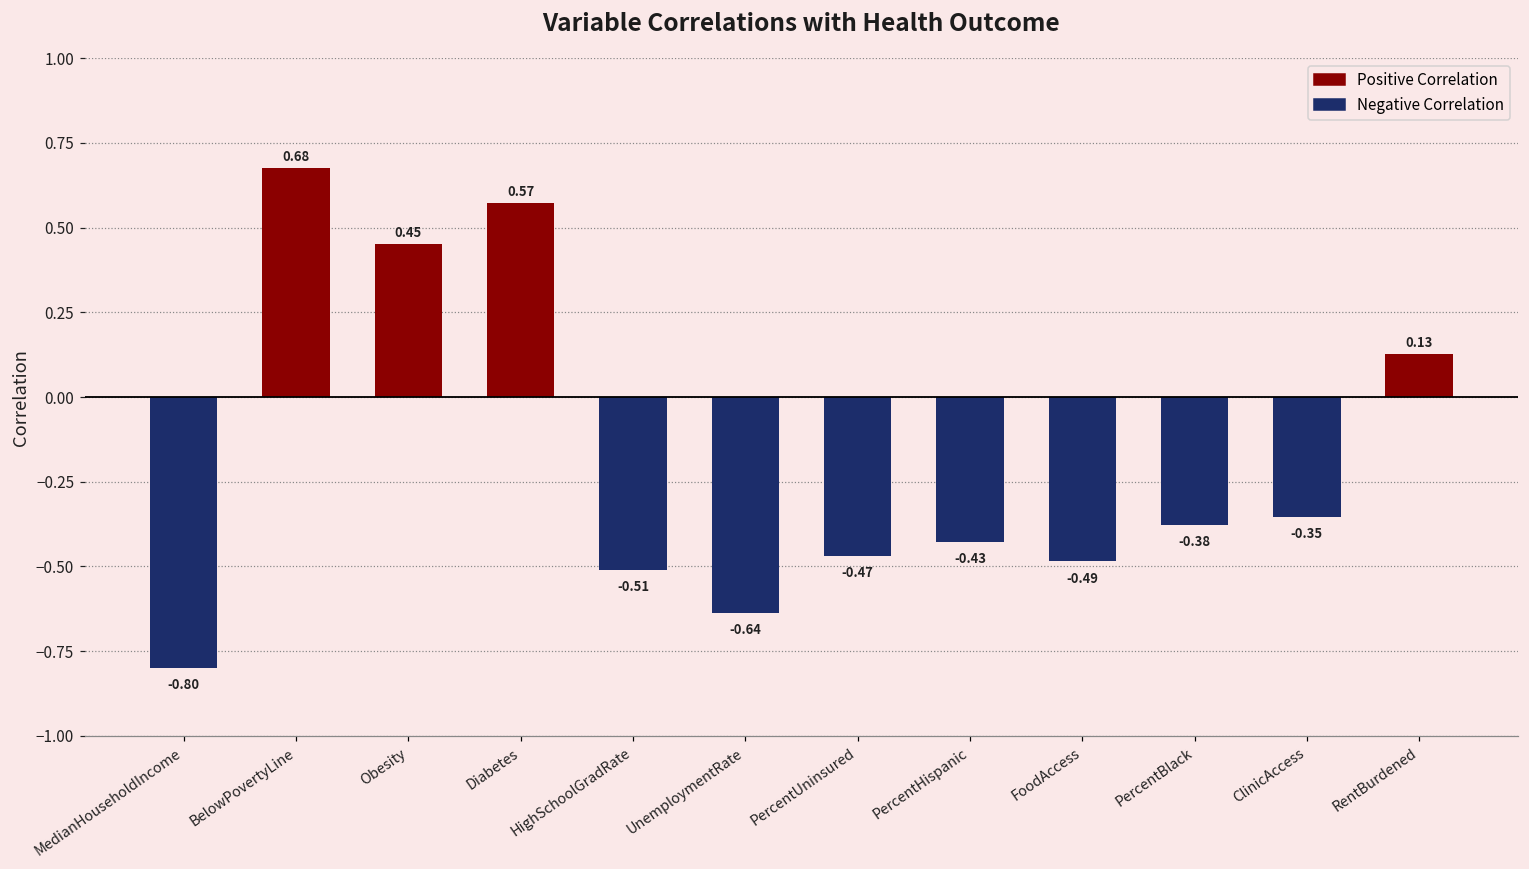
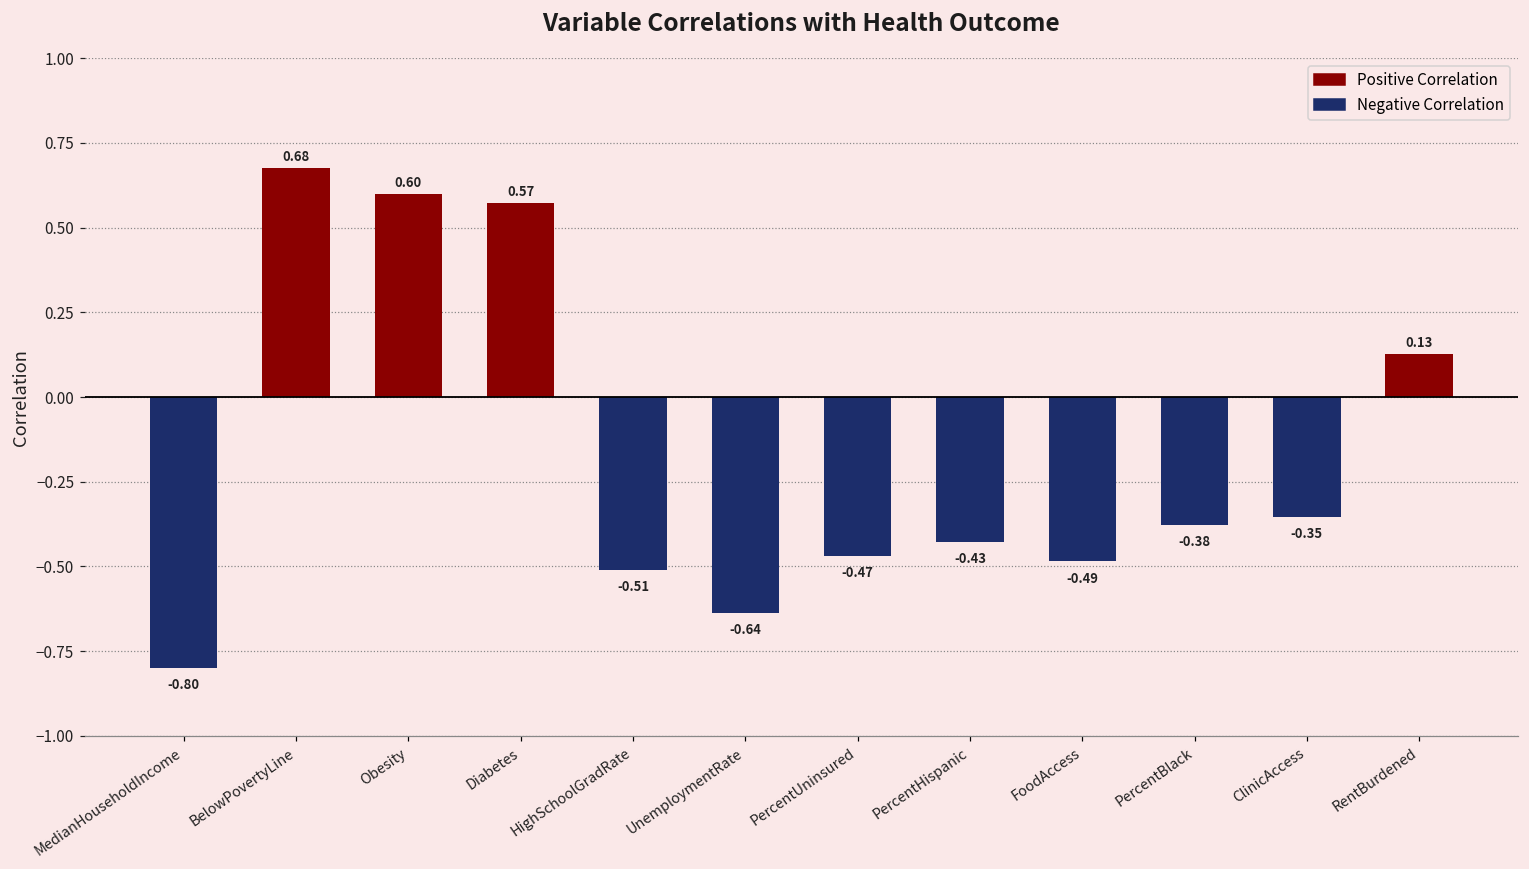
Obesity: 0.45 -> 0.60
